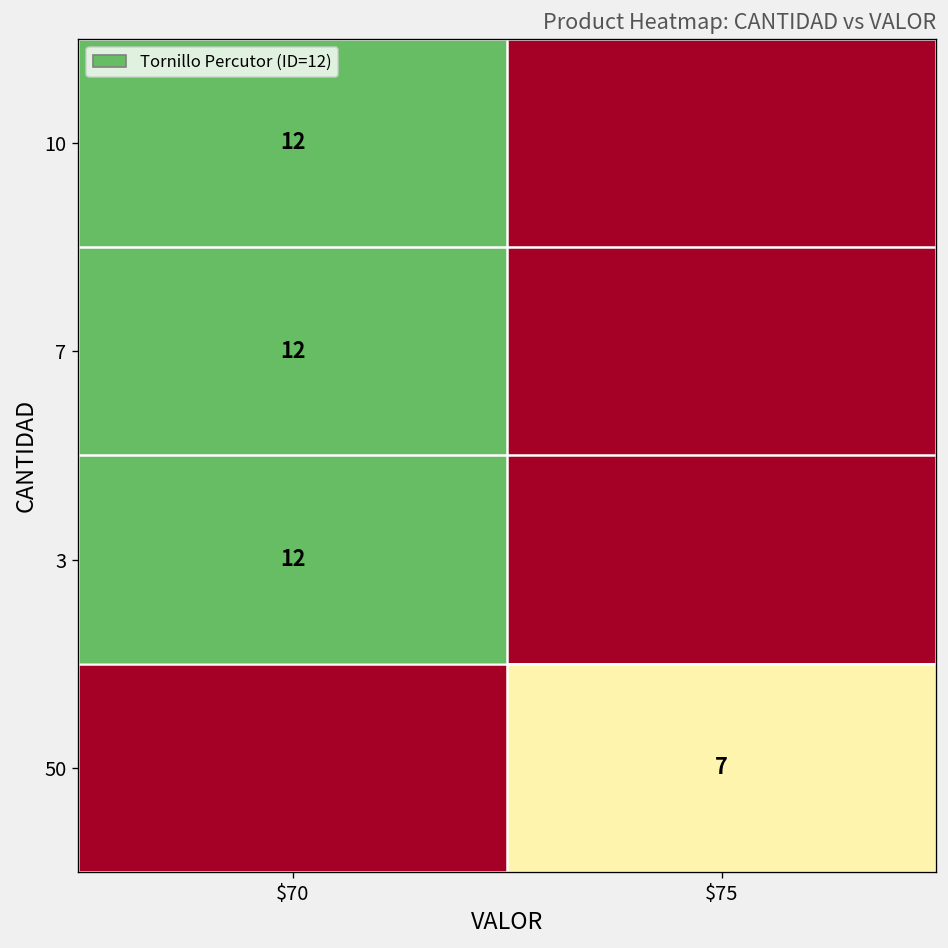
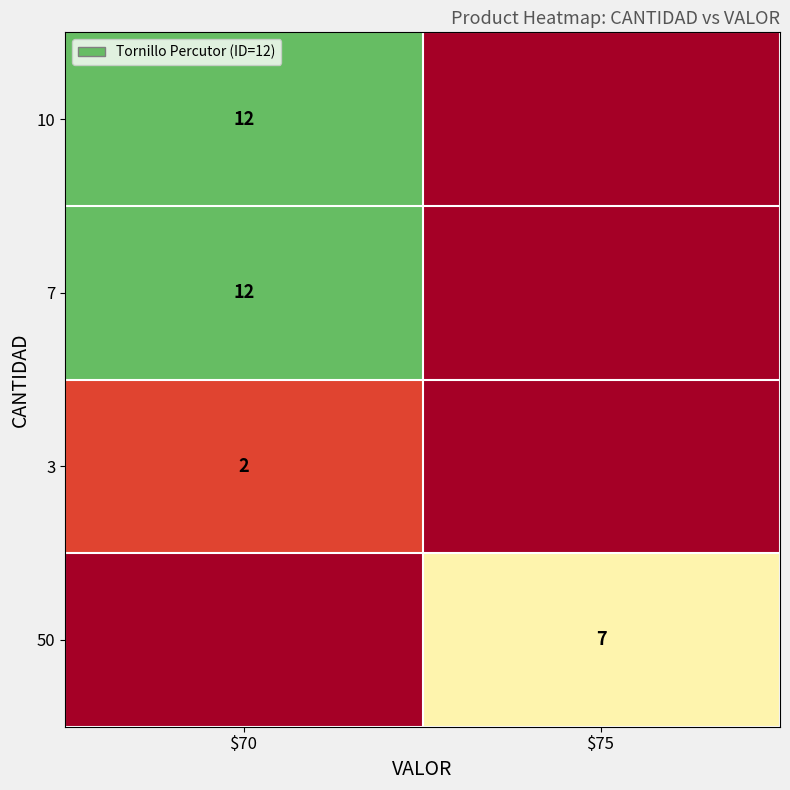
3, $70: 12 -> 2
